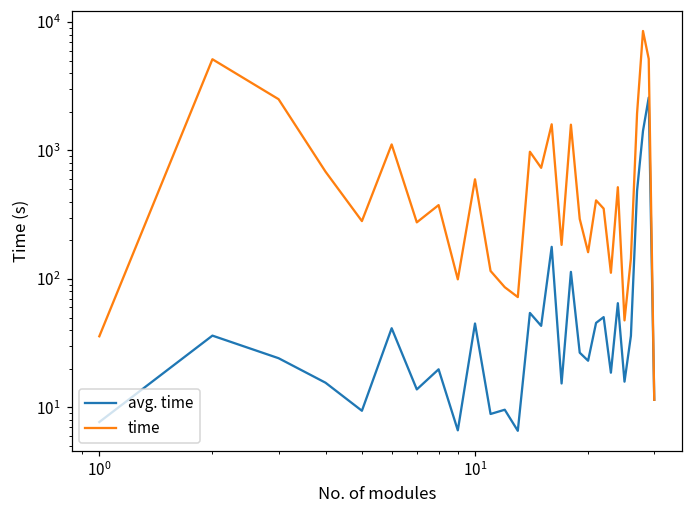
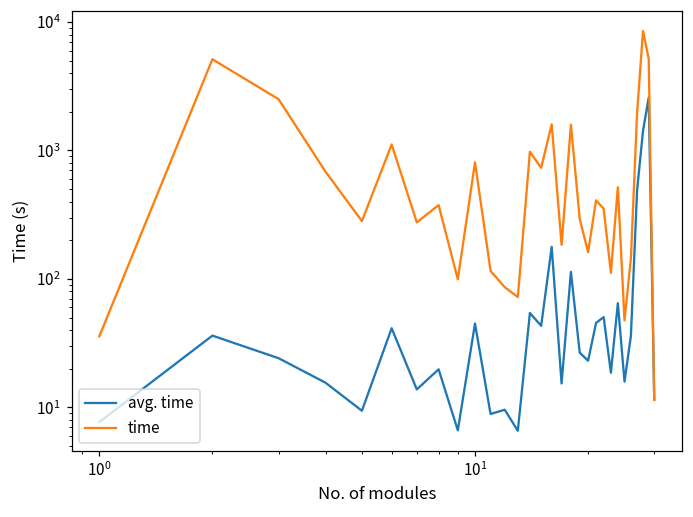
time, 10^1: 600 -> 800
